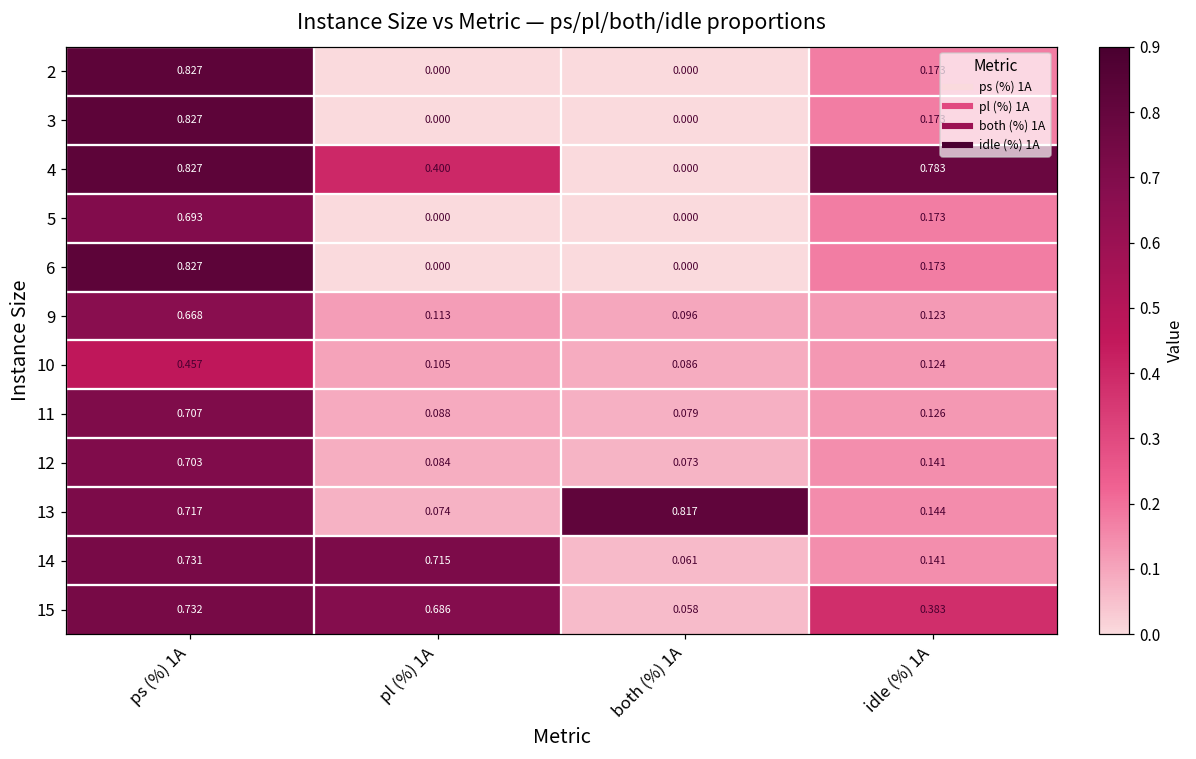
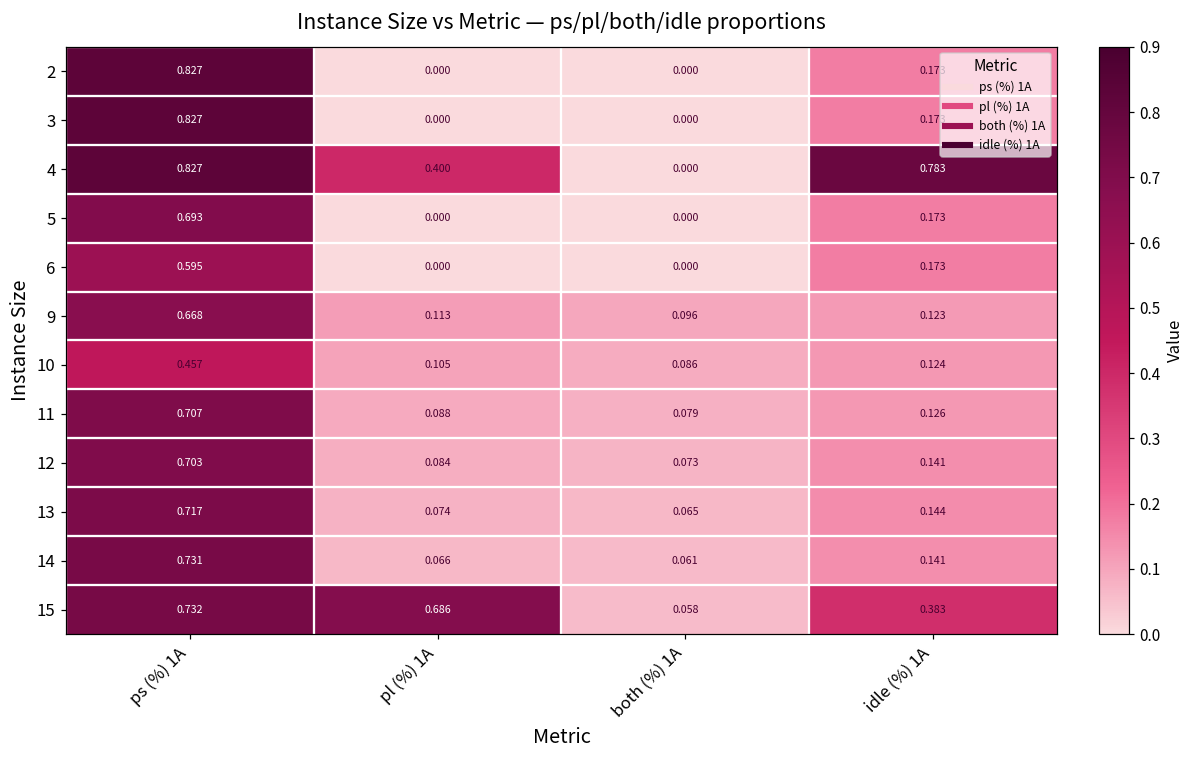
6, ps (%) 1A: 0.827 -> 0.595
13, both (%) 1A: 0.817 -> 0.065
14, pl (%) 1A: 0.715 -> 0.066
